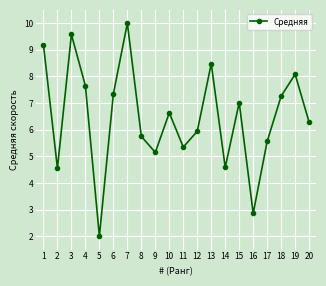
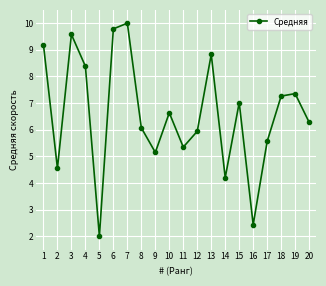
4: 7.6 -> 8.4
6: 7.3 -> 9.8
8: 5.7 -> 6.1
13: 8.5 -> 8.8
14: 4.6 -> 4.2
16: 2.9 -> 2.4
19: 8.1 -> 7.4
